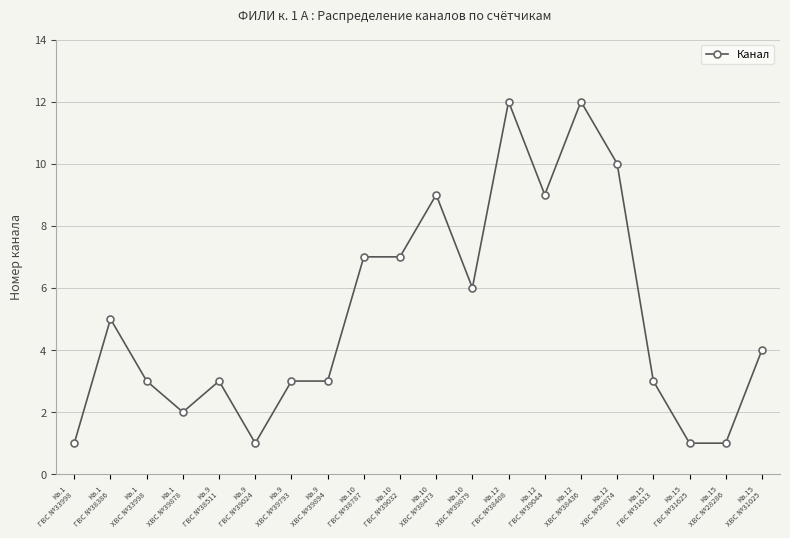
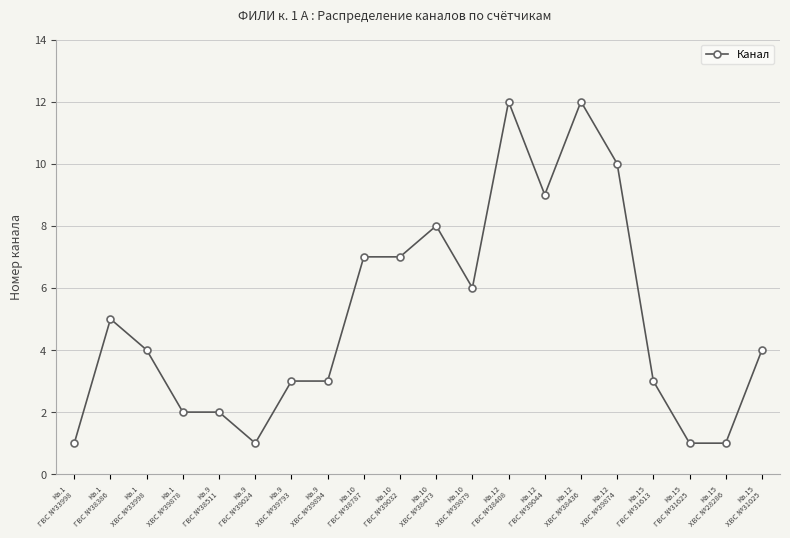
Кв.1 ХВС №33998: 3 -> 4
Кв.9 ГВС №38511: 3 -> 2
Кв.10 ХВС №38473: 9 -> 8
